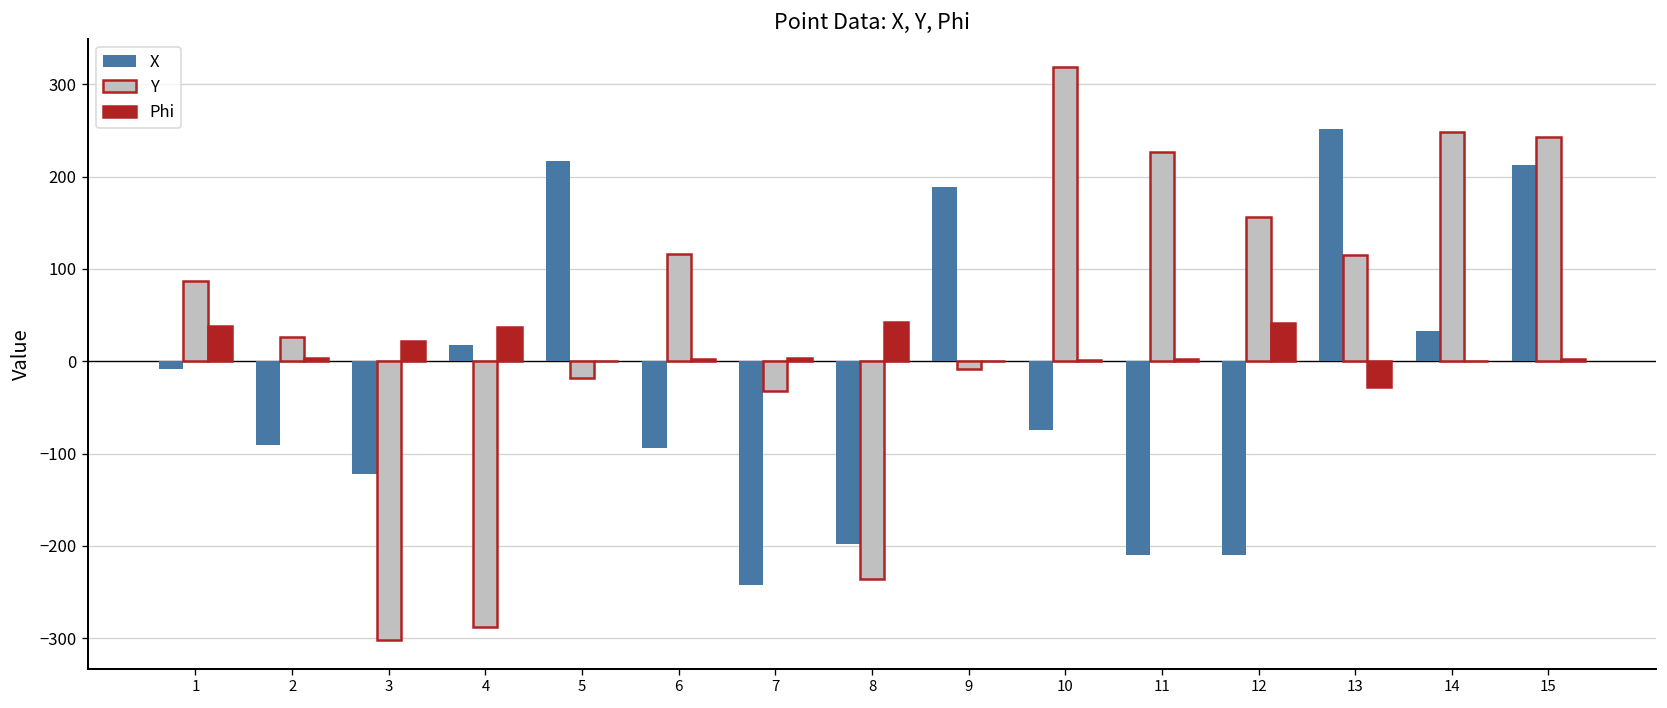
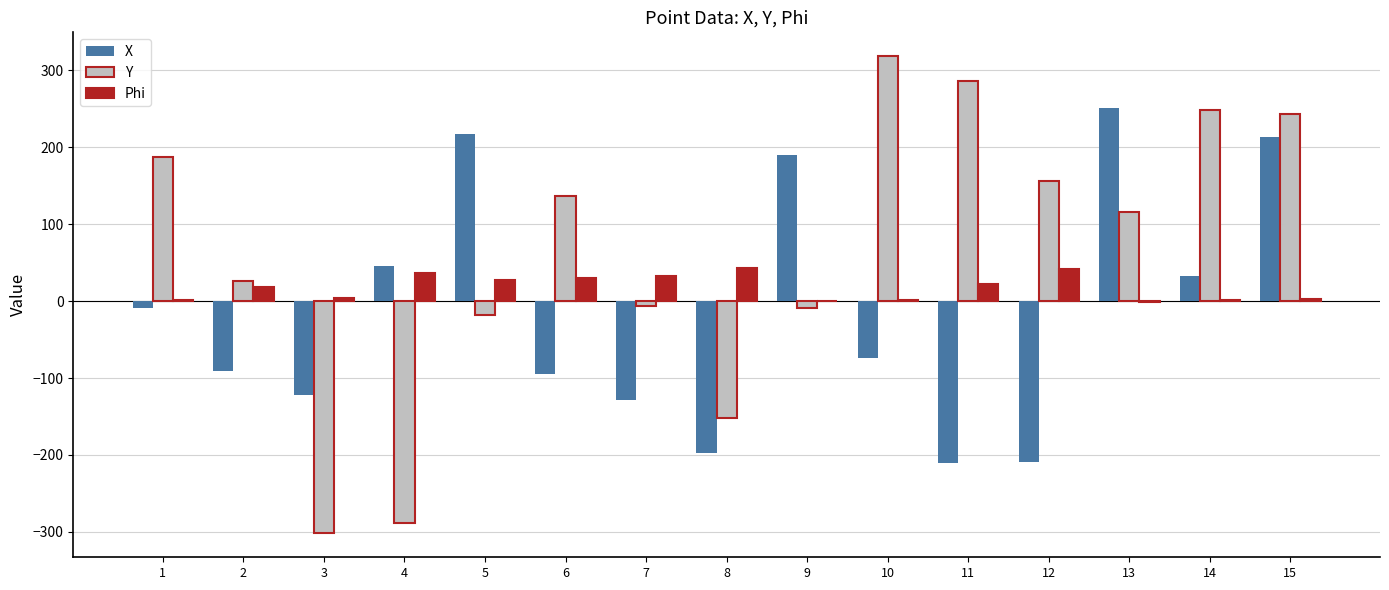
Y, 1: 90 -> 190
Phi, 1: 40 -> 0
Phi, 2: 0 -> 20
Phi, 3: 20 -> 0
X, 4: 20 -> 50
Phi, 5: 0 -> 30
Y, 6: 120 -> 140
Phi, 6: 0 -> 30
X, 7: -240 -> -130
Y, 7: -30 -> -10
Phi, 7: 0 -> 30
Y, 8: -240 -> -150
Y, 11: 230 -> 290
Phi, 11: 0 -> 20
Phi, 13: -30 -> 0
